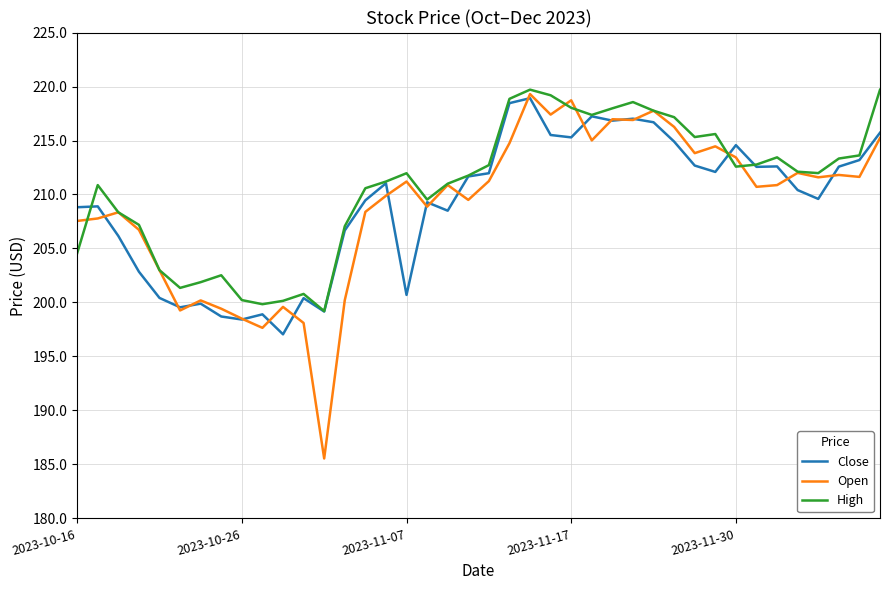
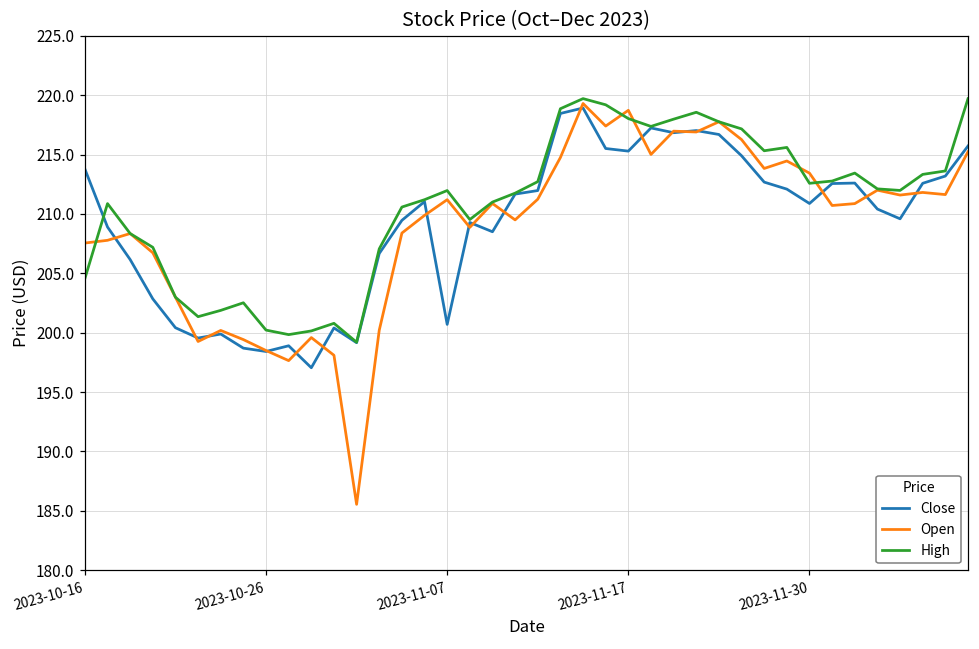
Close, 2023-10-16: 208.8 -> 213.8
Close, 2023-11-30: 214.6 -> 210.9
